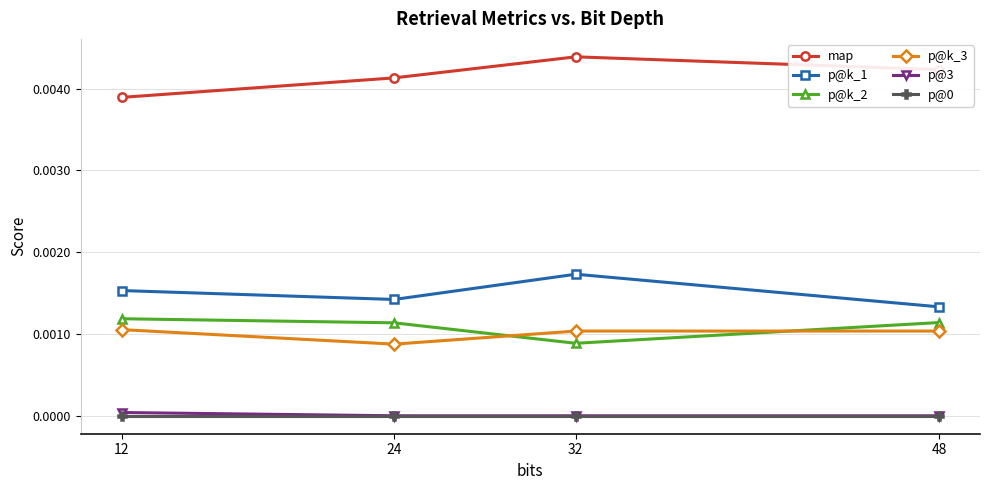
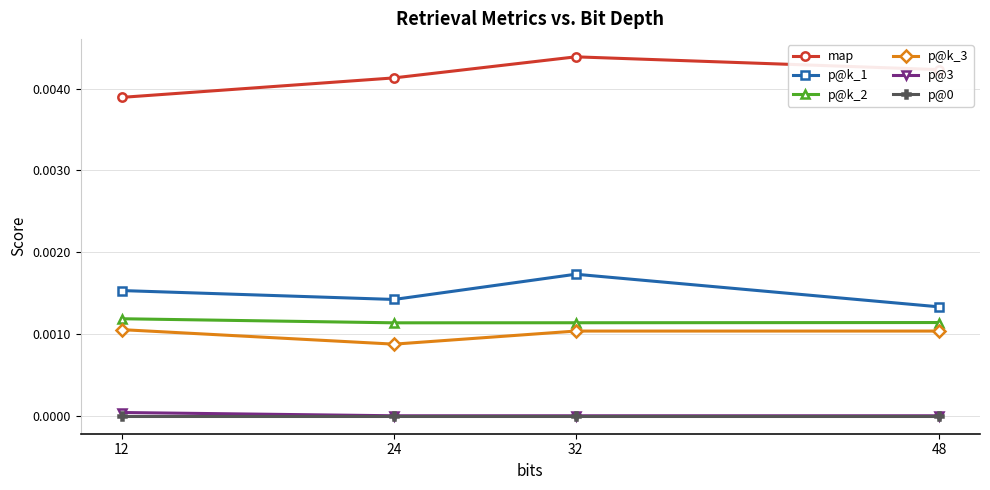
p@k_2, 32: 0.0009 -> 0.0011
